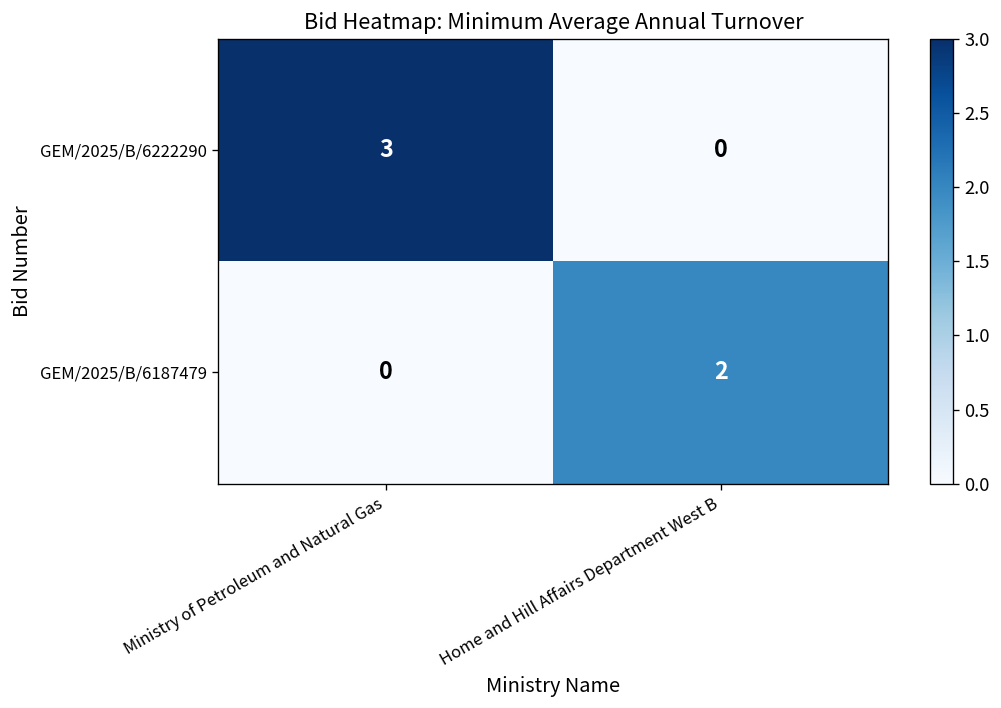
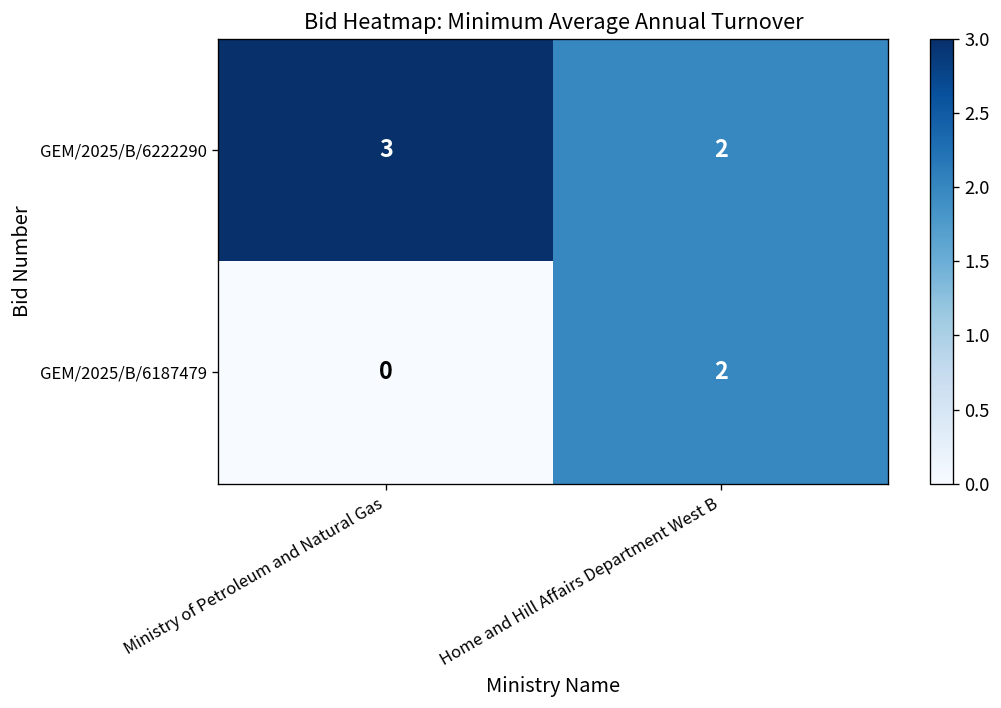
GEM/2025/B/6222290, Home and Hill Affairs Department West B: 0 -> 2
